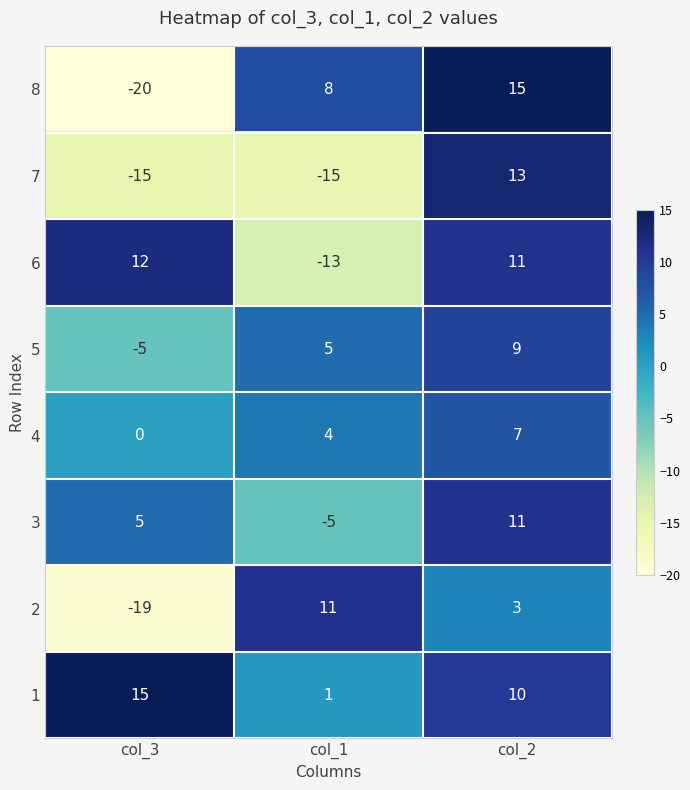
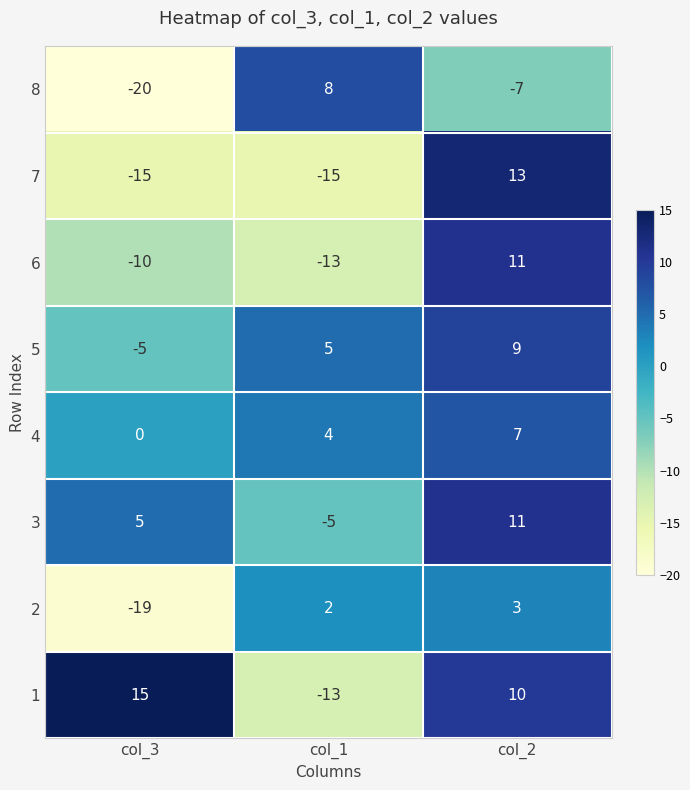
8, col_2: 15 -> -7
6, col_3: 12 -> -10
2, col_1: 11 -> 2
1, col_1: 1 -> -13
